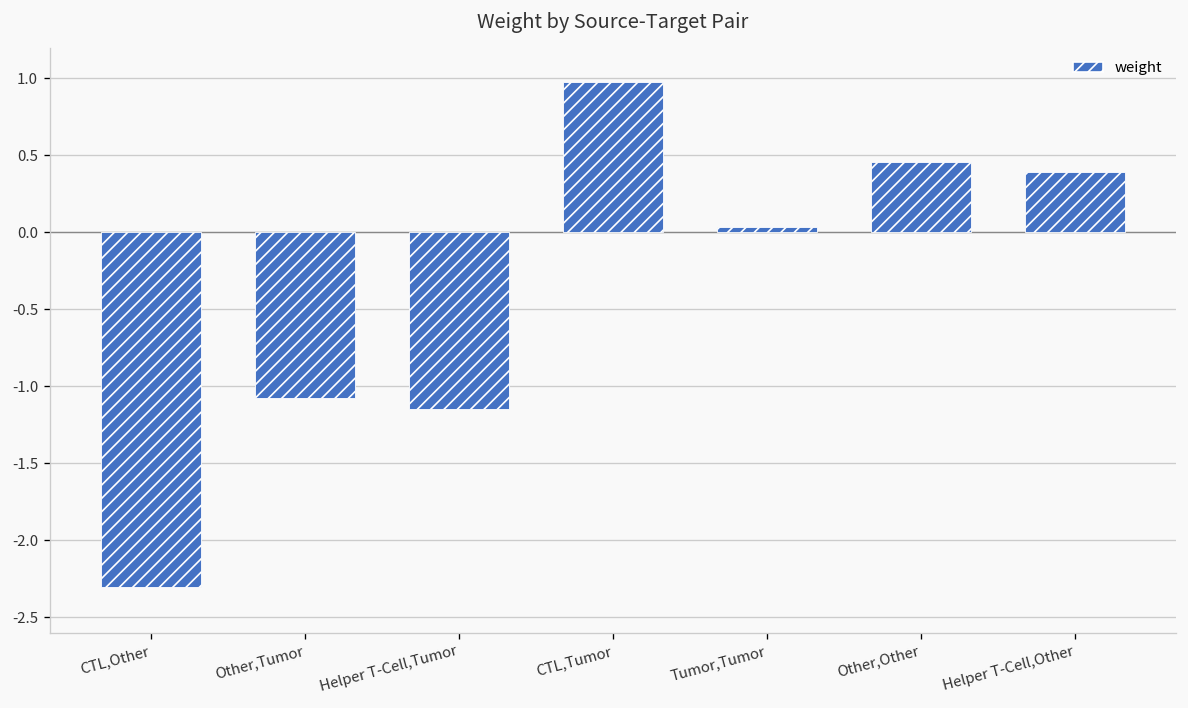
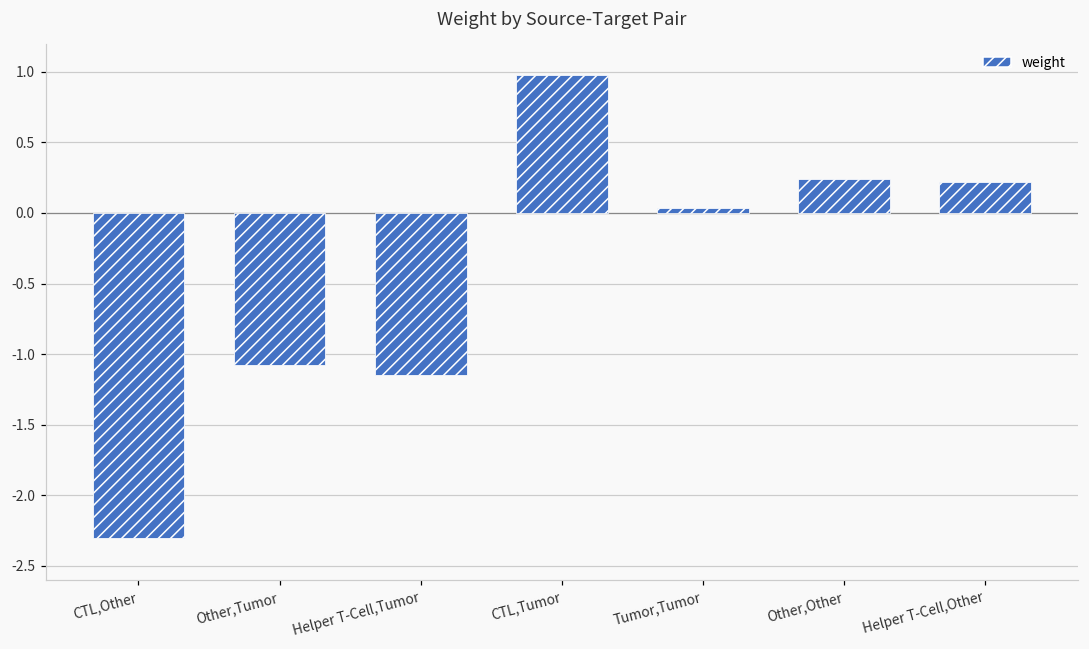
Other,Other: 0.46 -> 0.24
Helper T-Cell,Other: 0.39 -> 0.22
